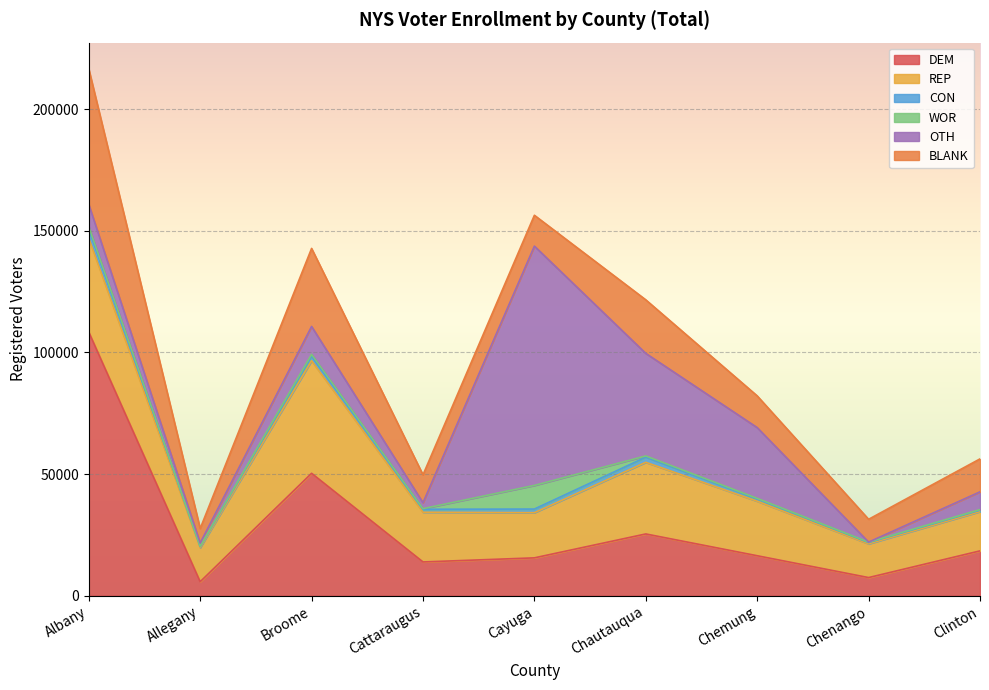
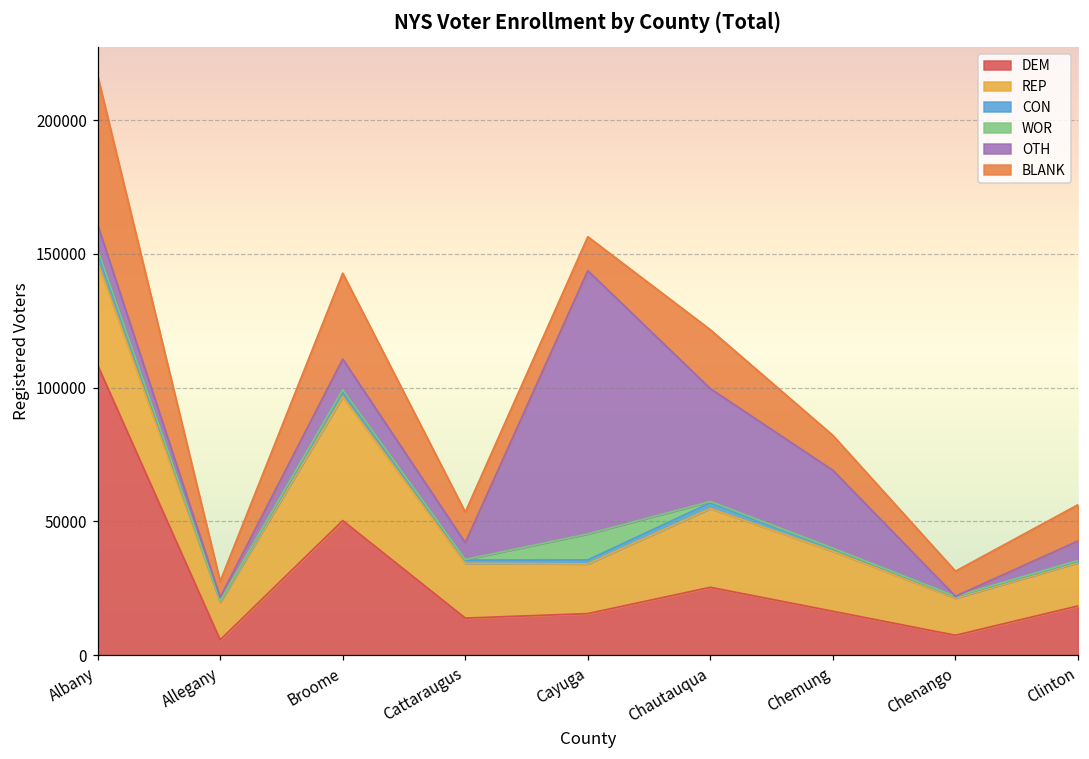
OTH, Cattaraugus: 2000 -> 6000
